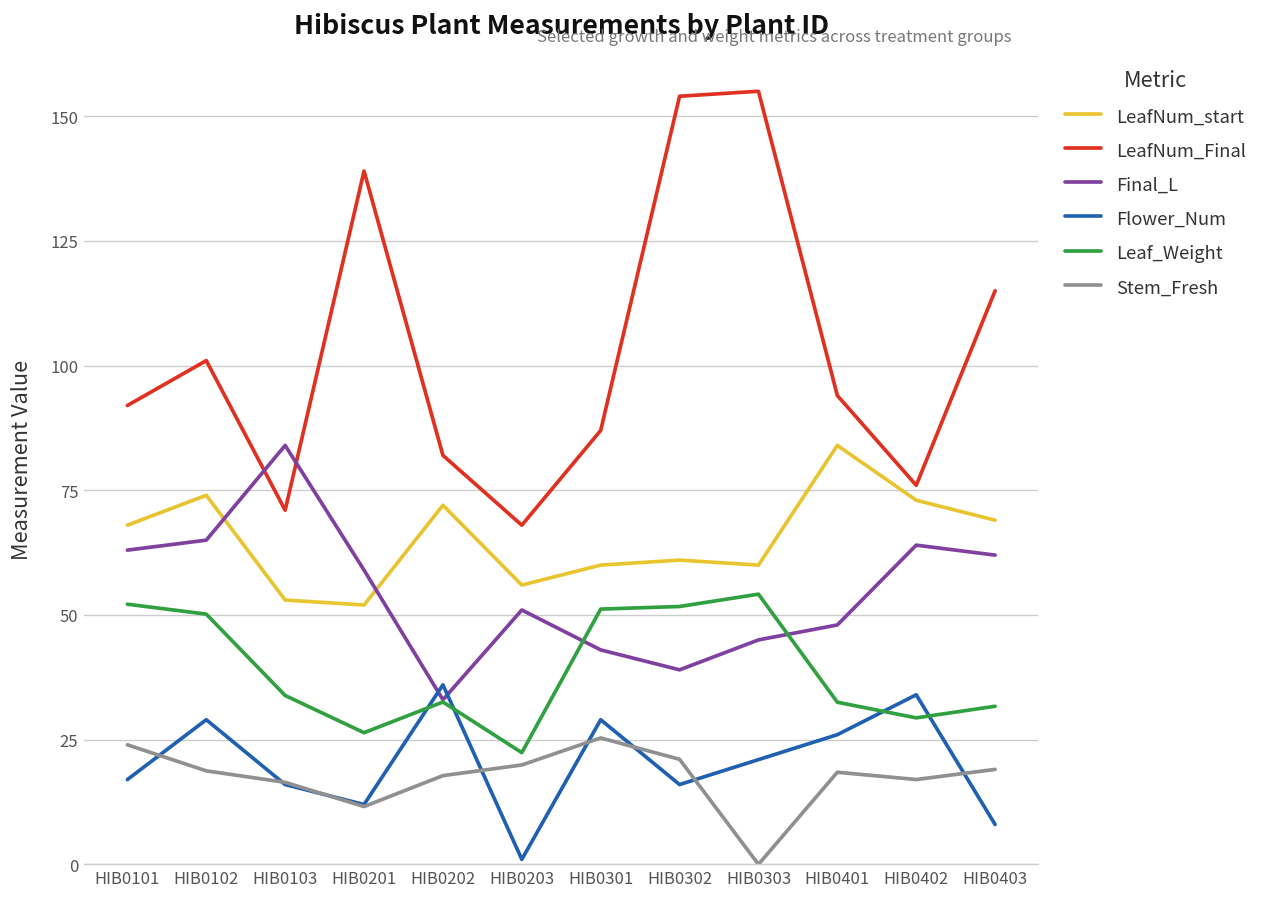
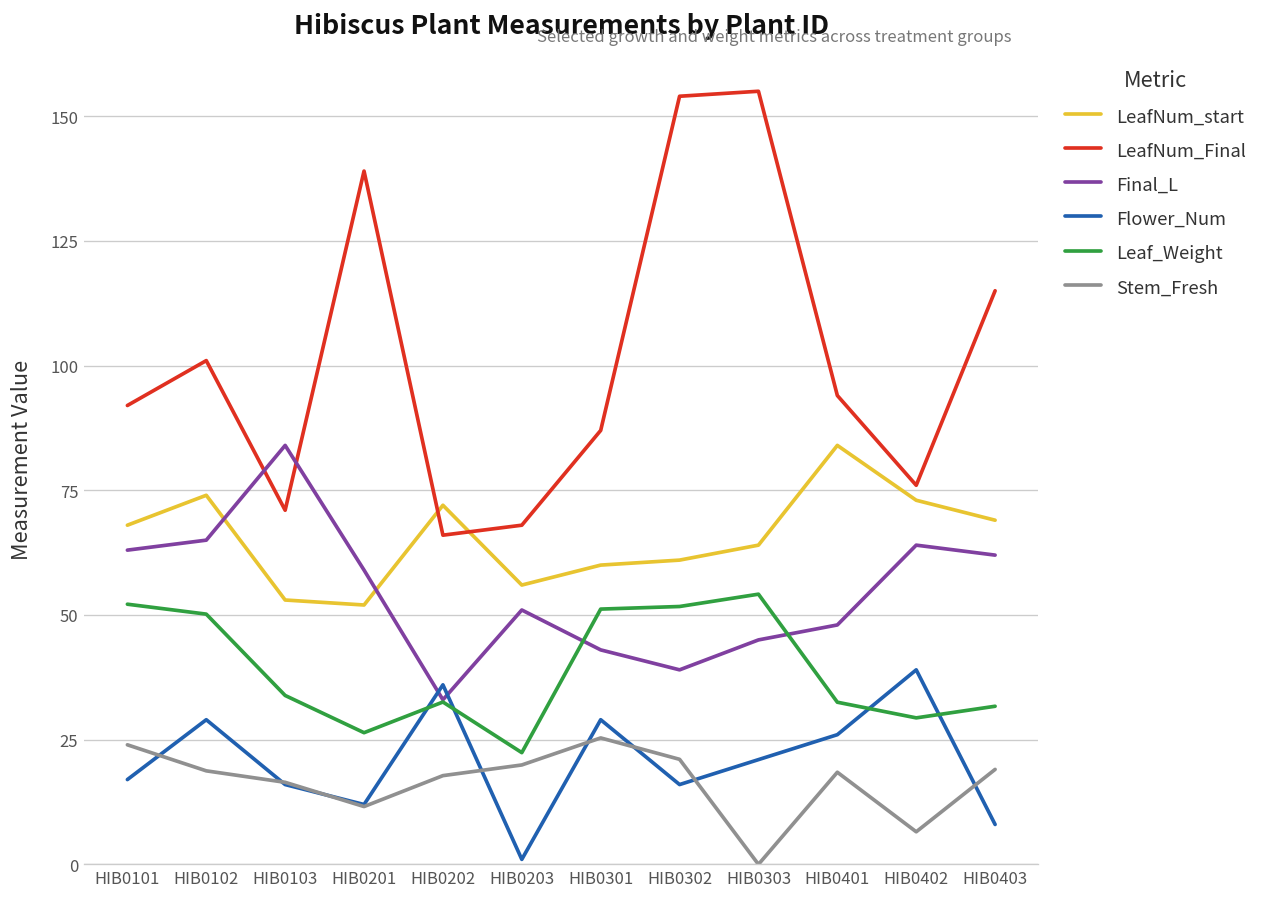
LeafNum_Final, HIB0202: 82 -> 66
LeafNum_start, HIB0303: 60 -> 64
Flower_Num, HIB0402: 34 -> 39
Stem_Fresh, HIB0402: 17 -> 7
